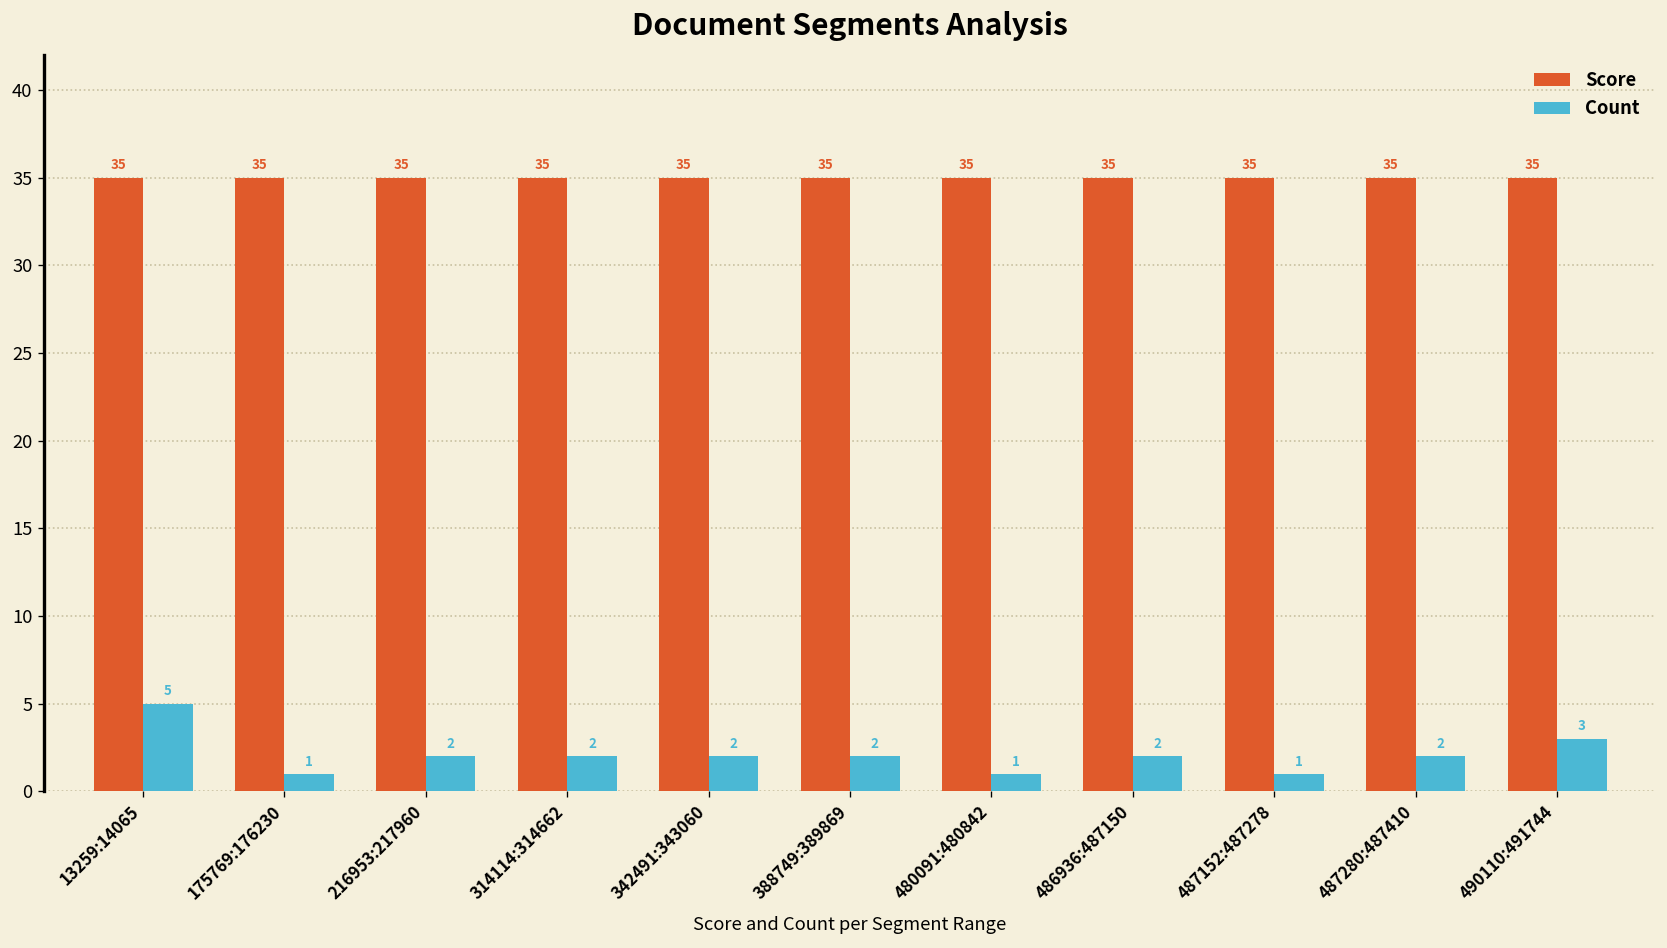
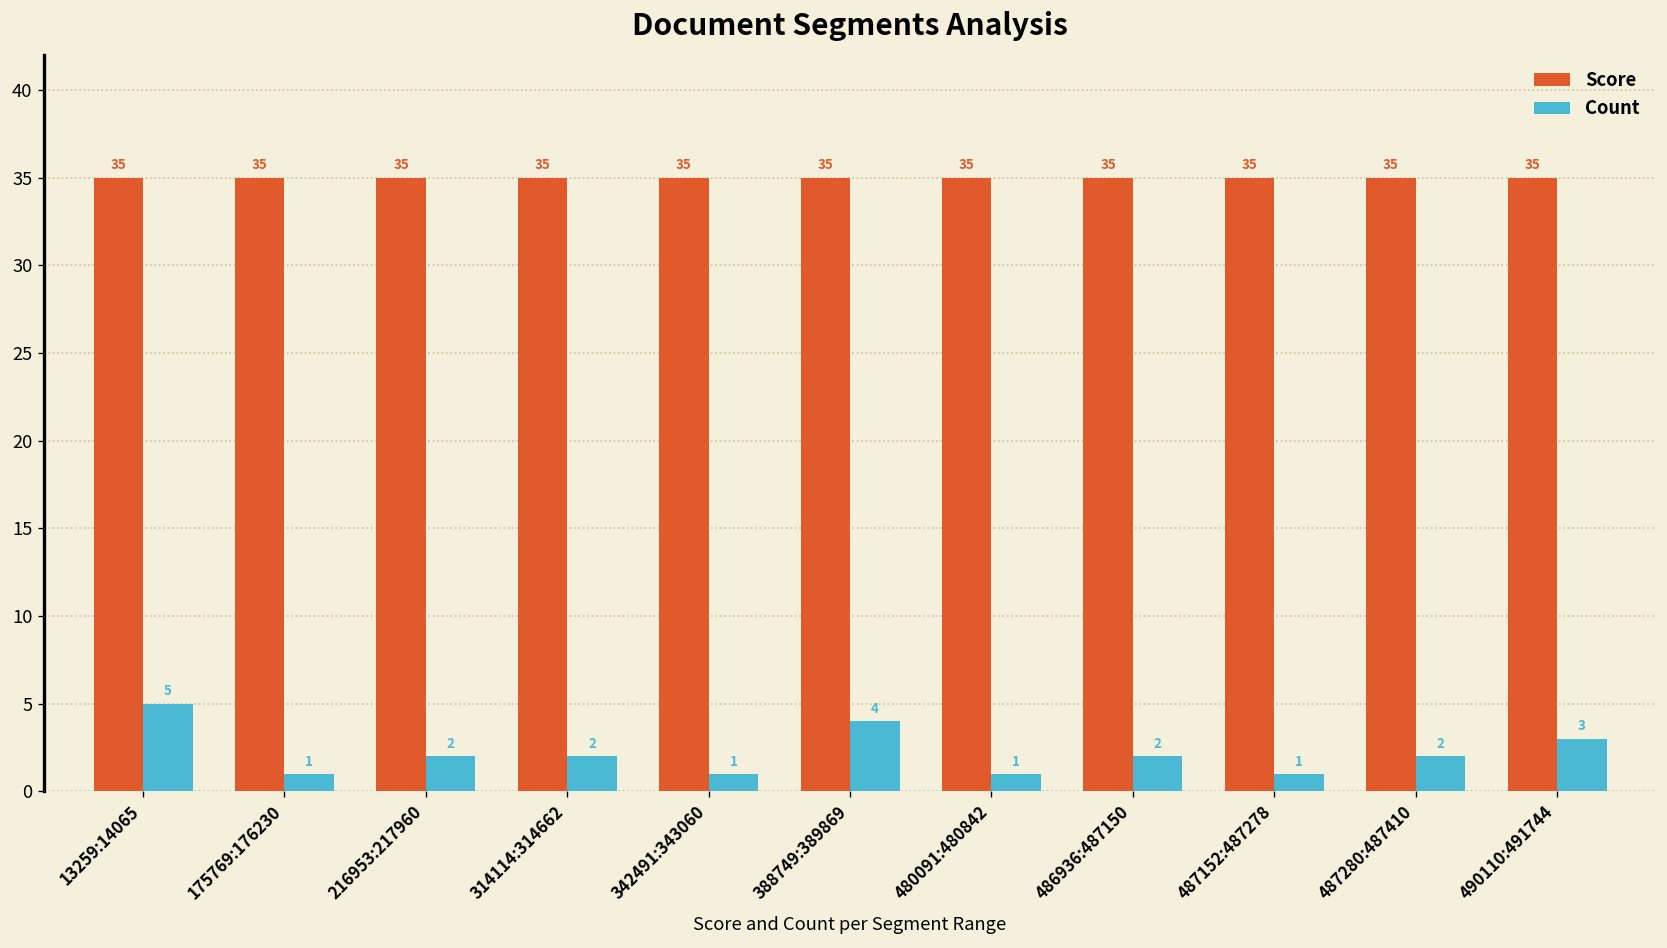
Count, 342491:343060: 2 -> 1
Count, 388749:389869: 2 -> 4
